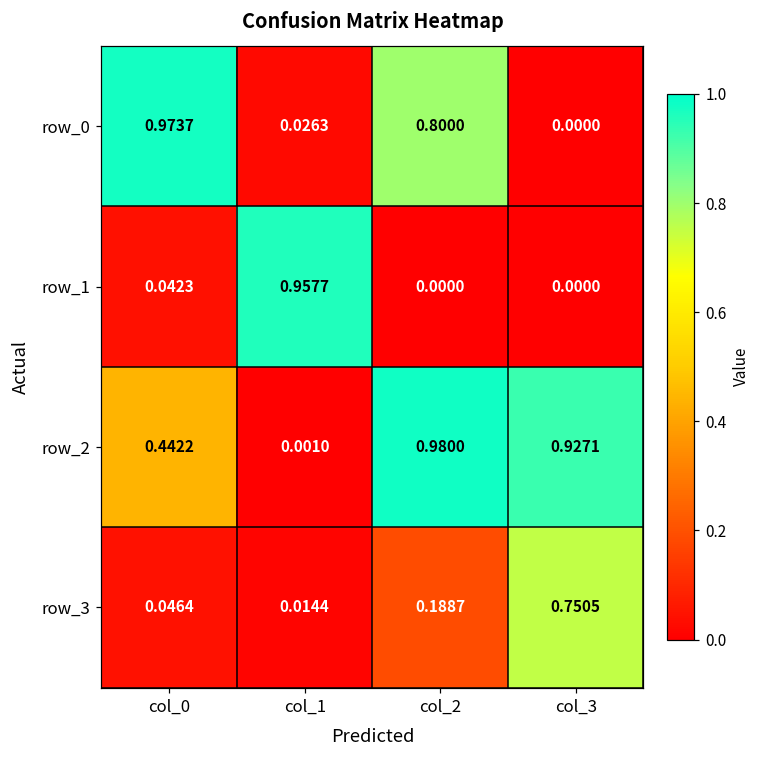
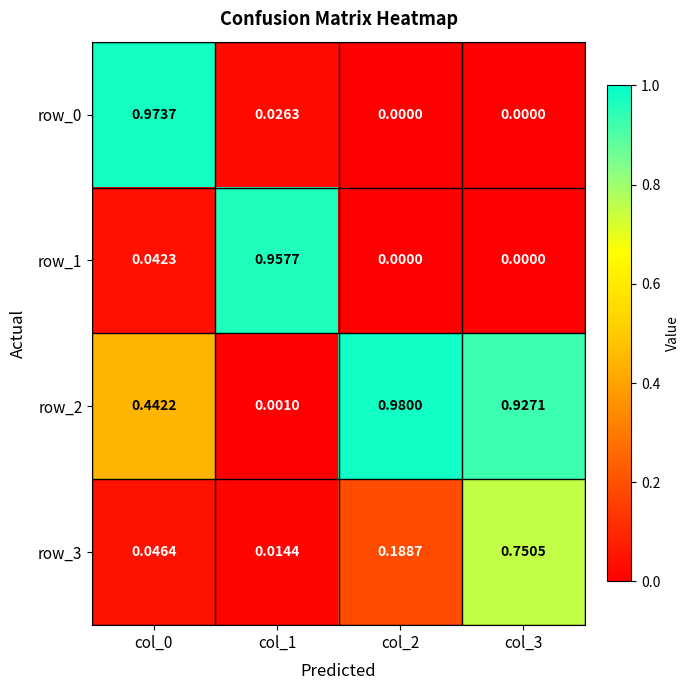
row_0, col_2: 0.8000 -> 0.0000
